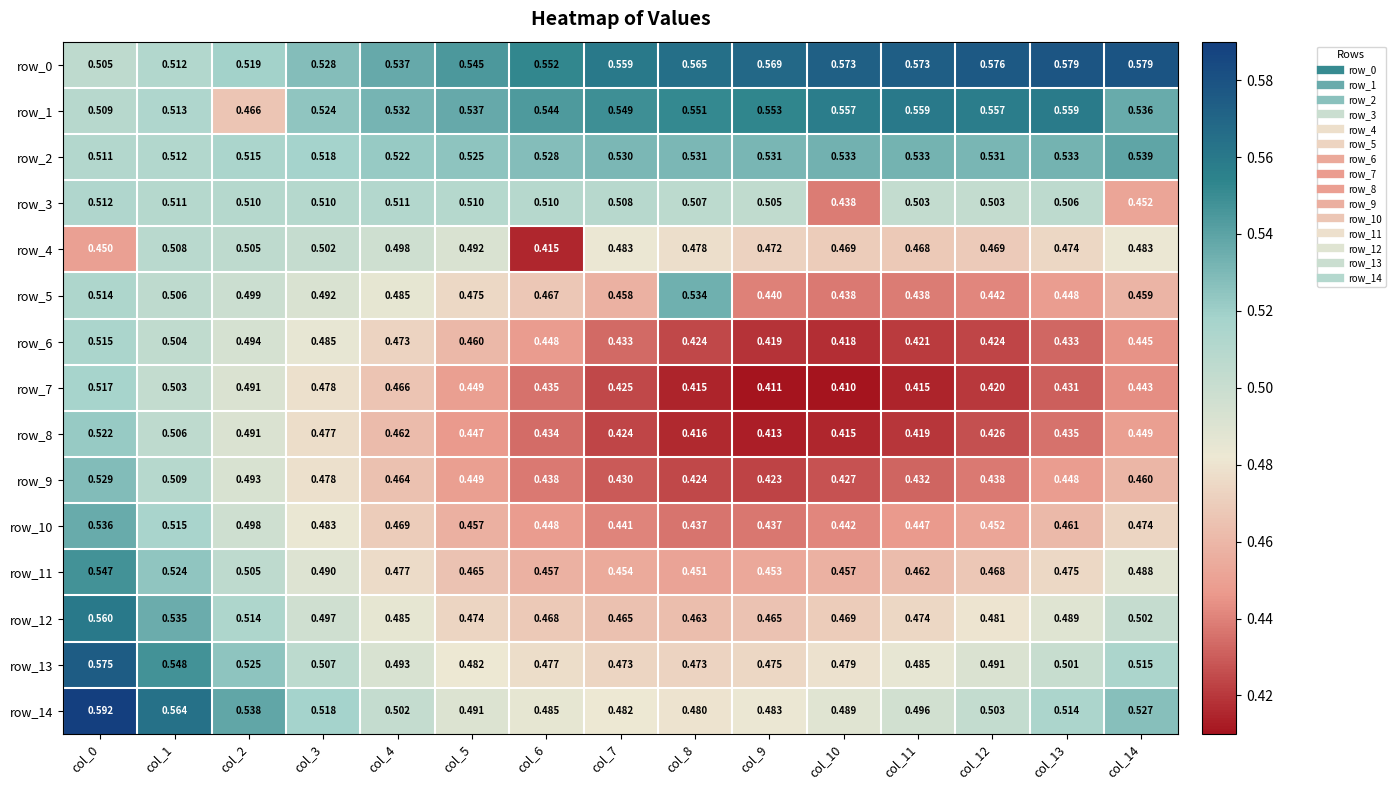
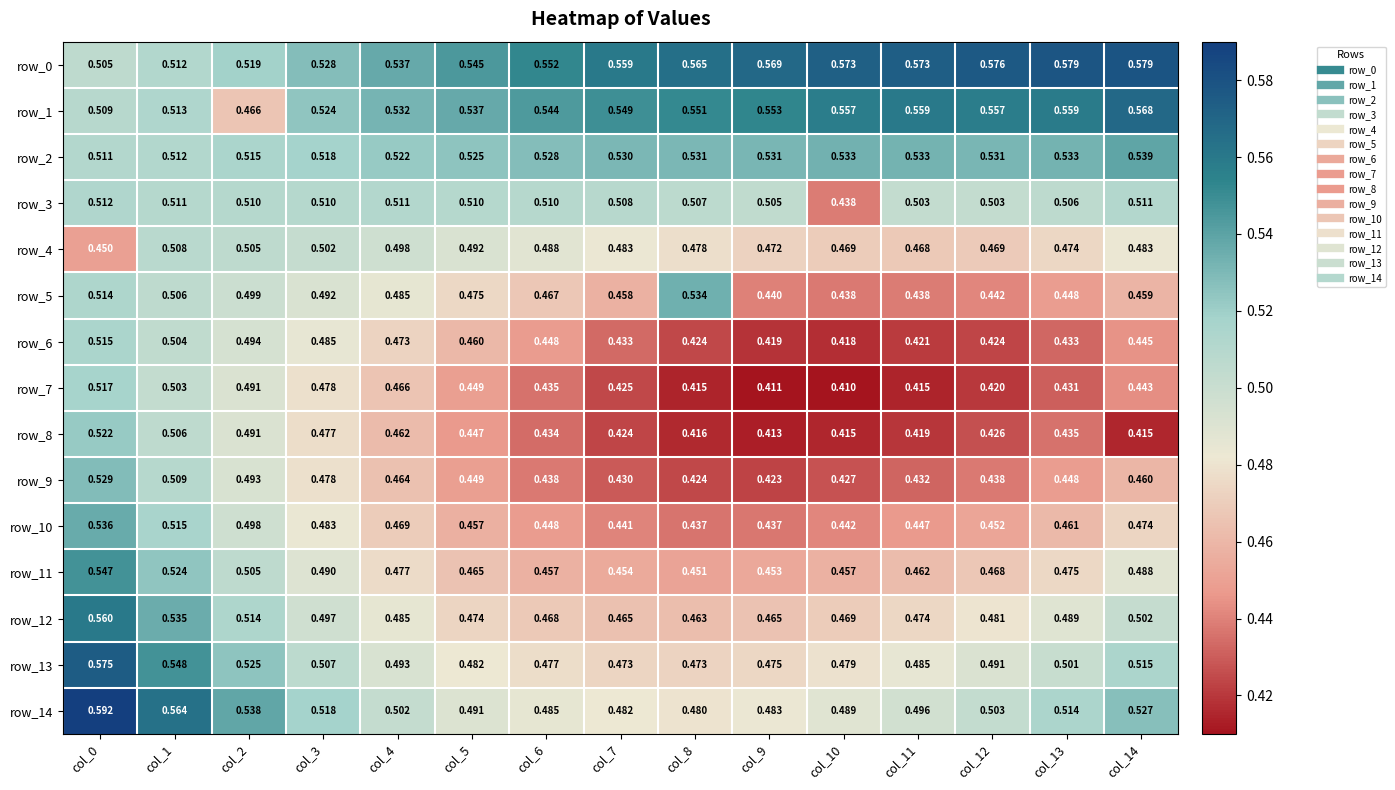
row_1, col_14: 0.536 -> 0.568
row_3, col_14: 0.452 -> 0.511
row_4, col_6: 0.415 -> 0.488
row_8, col_14: 0.449 -> 0.415
